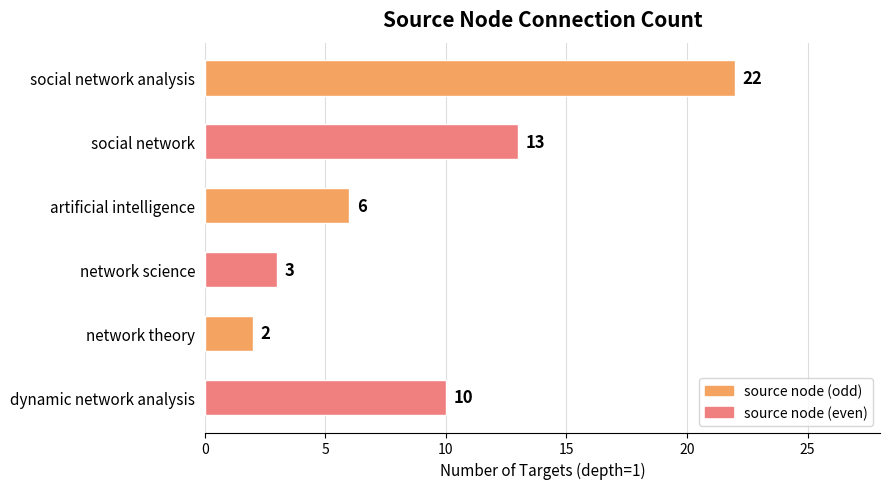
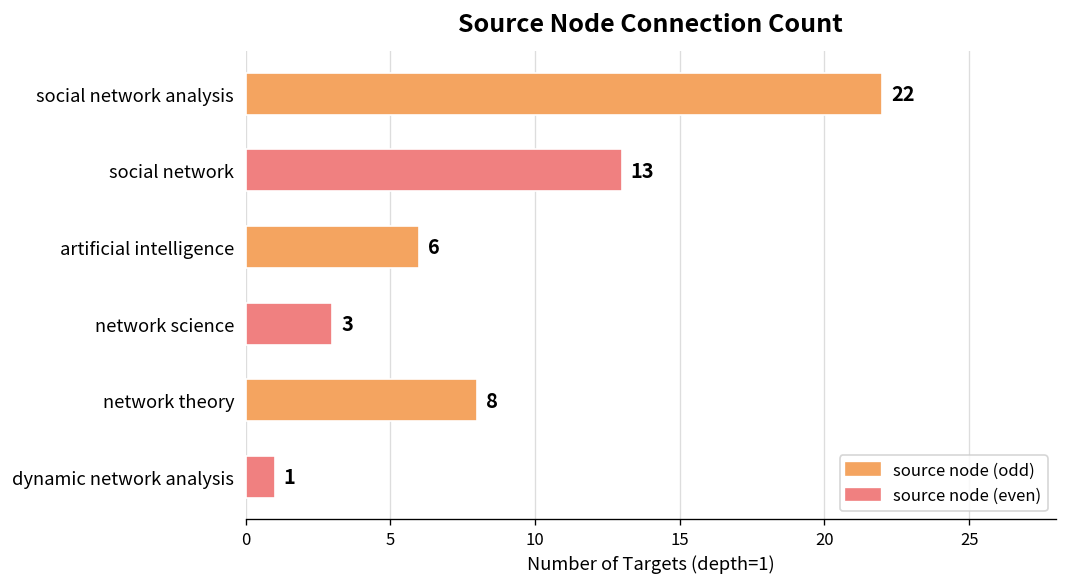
network theory: 2 -> 8
dynamic network analysis: 10 -> 1
